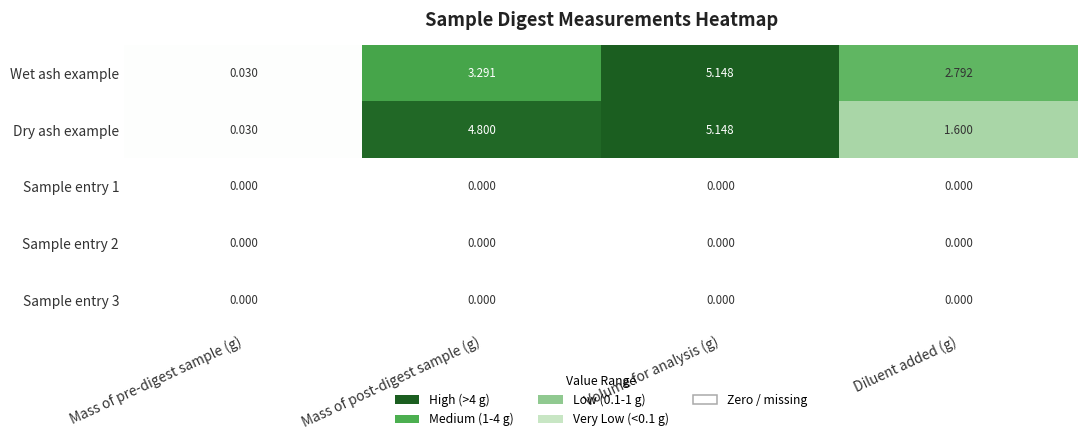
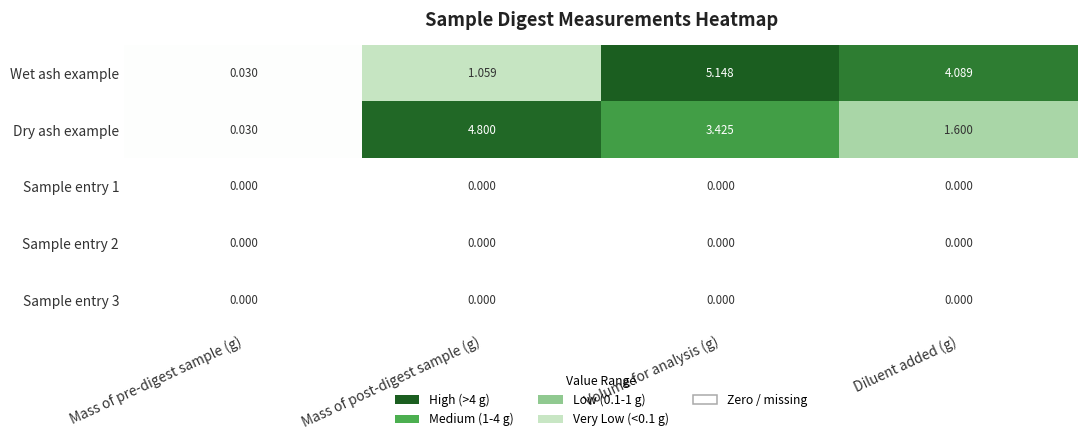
Wet ash example, Mass of post-digest sample (g): 3.291 -> 1.059
Wet ash example, Diluent added (g): 2.792 -> 4.089
Dry ash example, Volume for analysis (g): 5.148 -> 3.425
